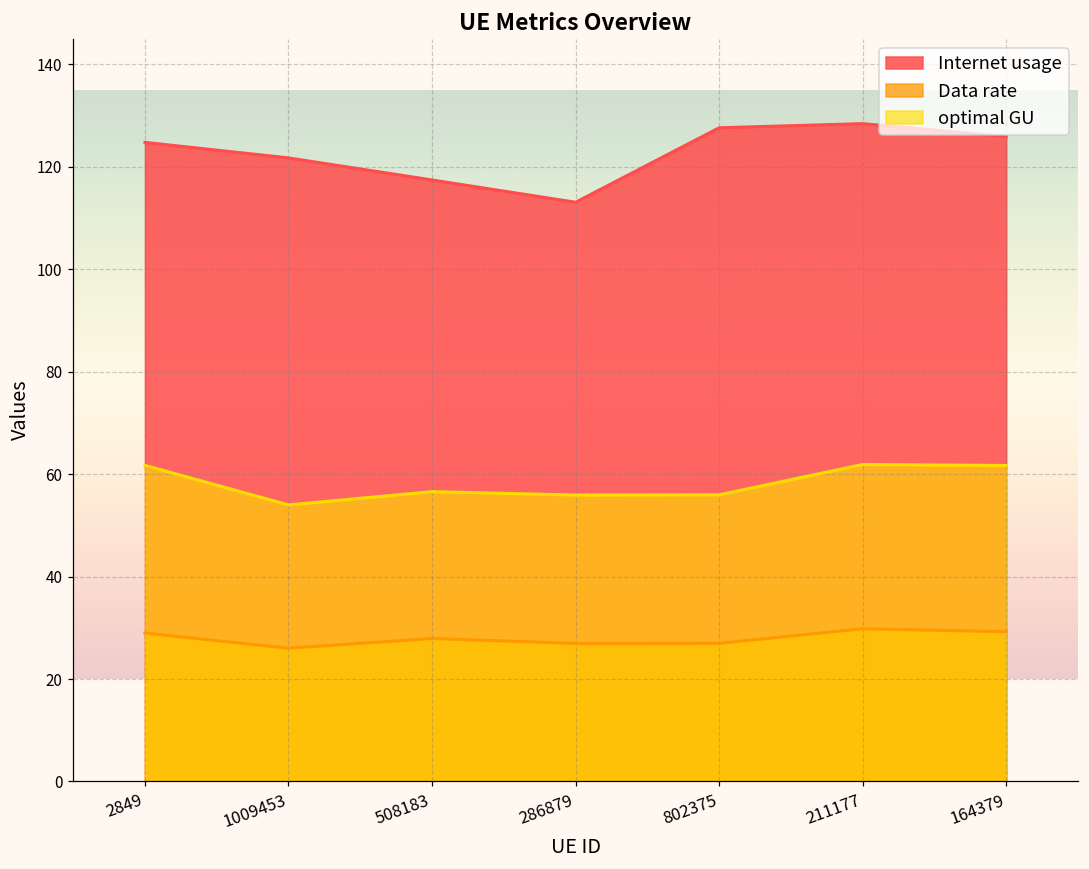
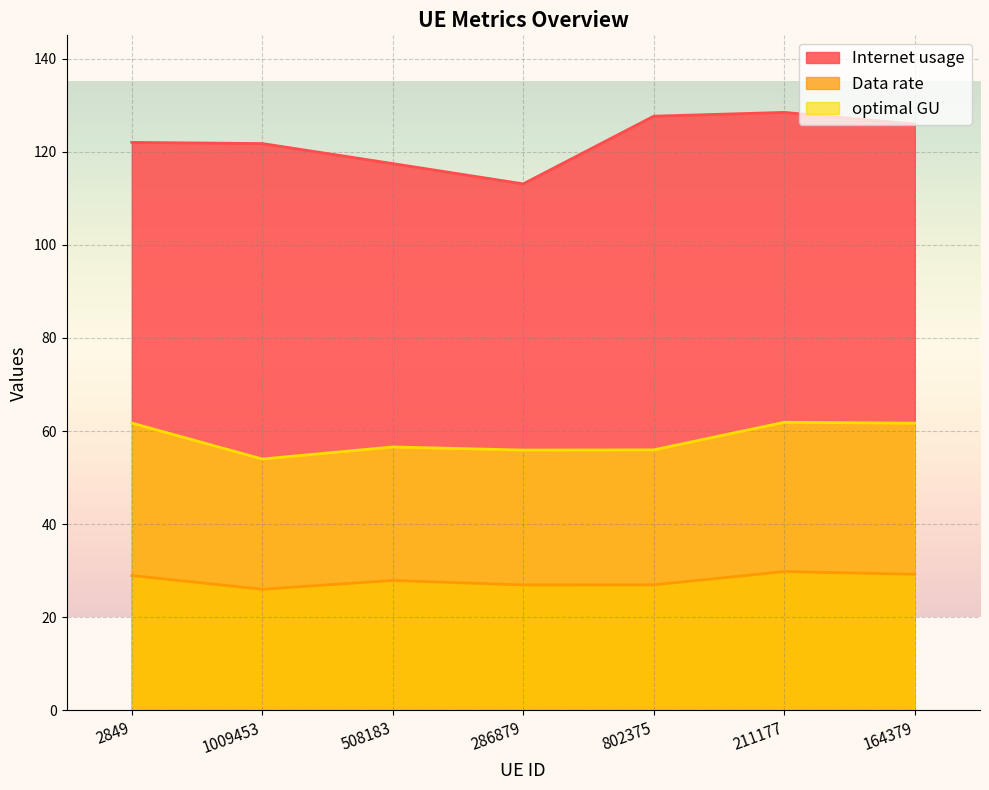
Internet usage, 2849: 125 -> 122
